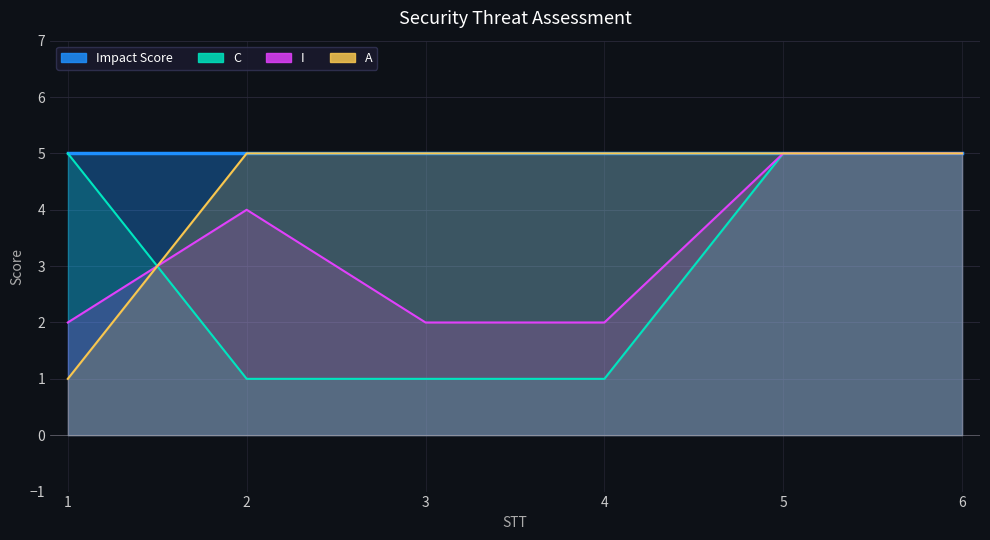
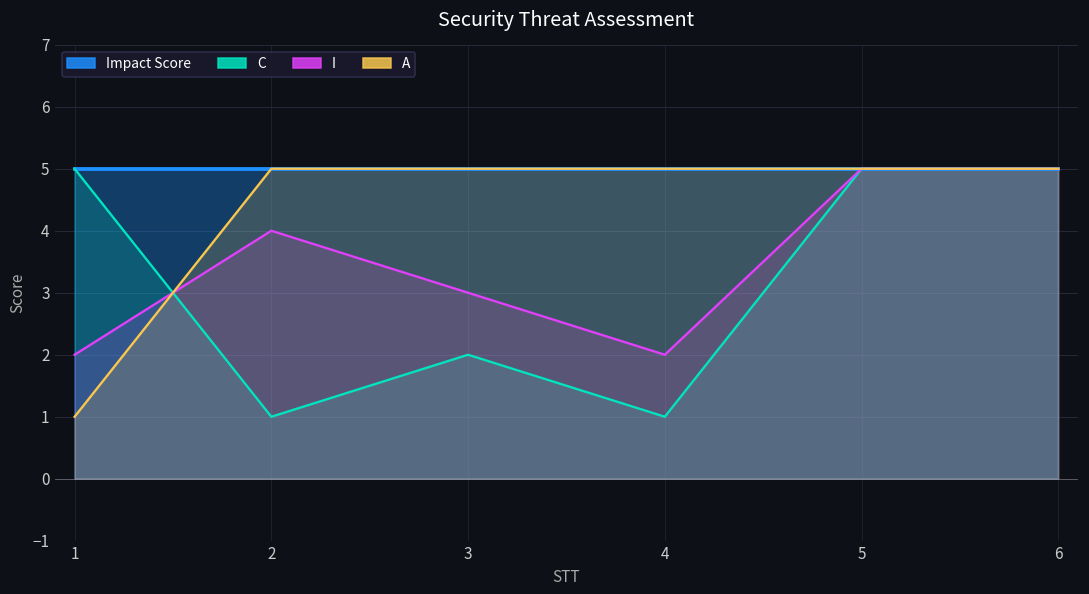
C, 3: 1 -> 2
I, 3: 2 -> 3
